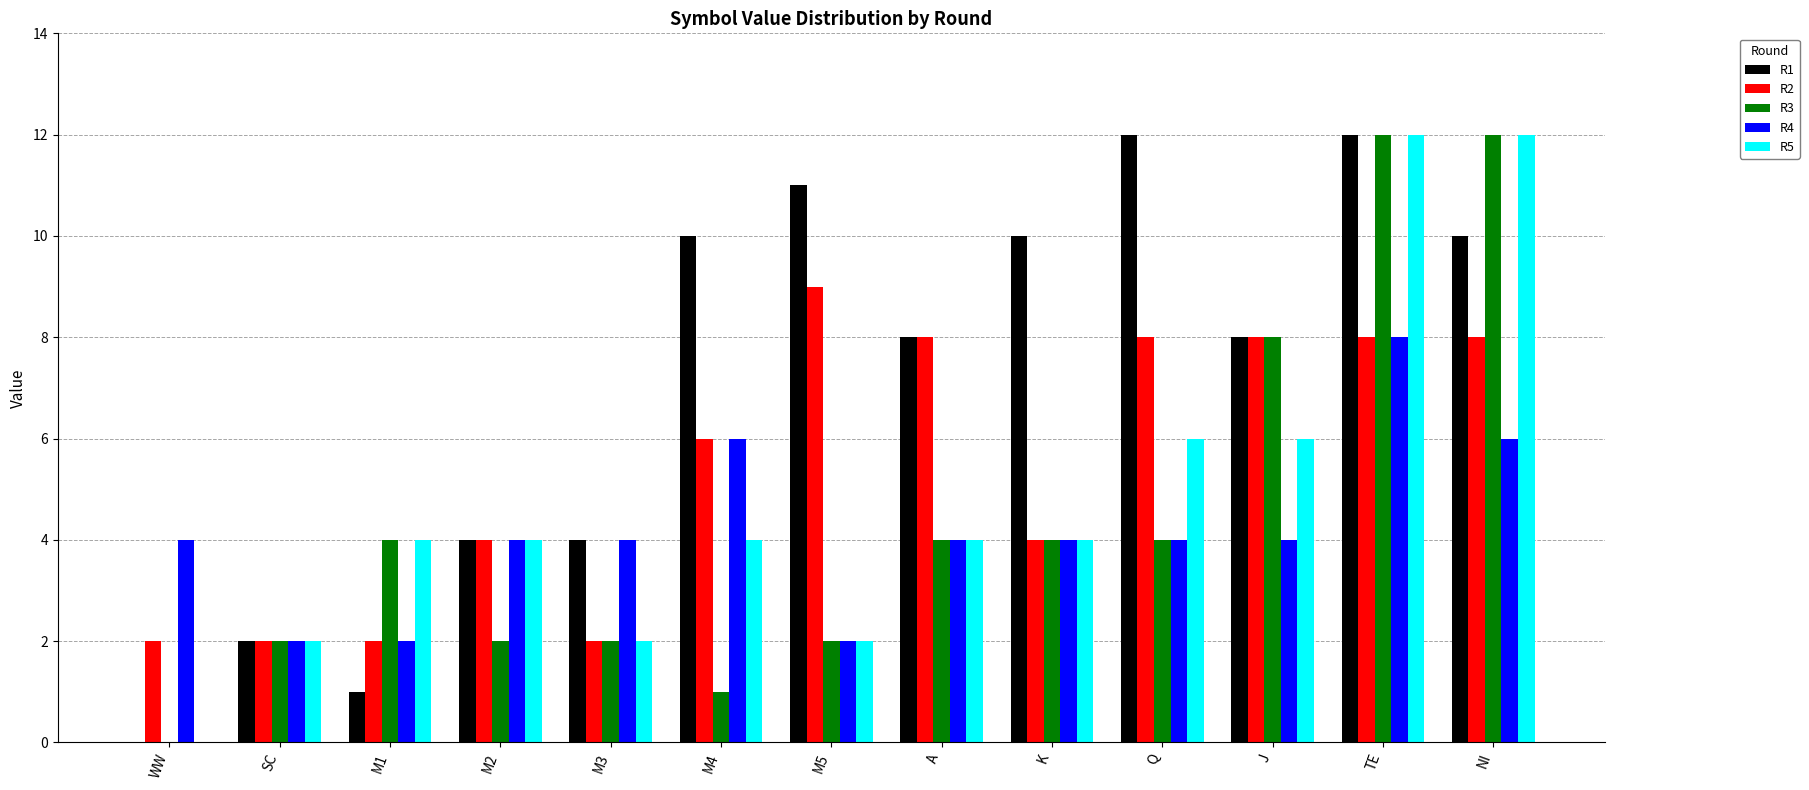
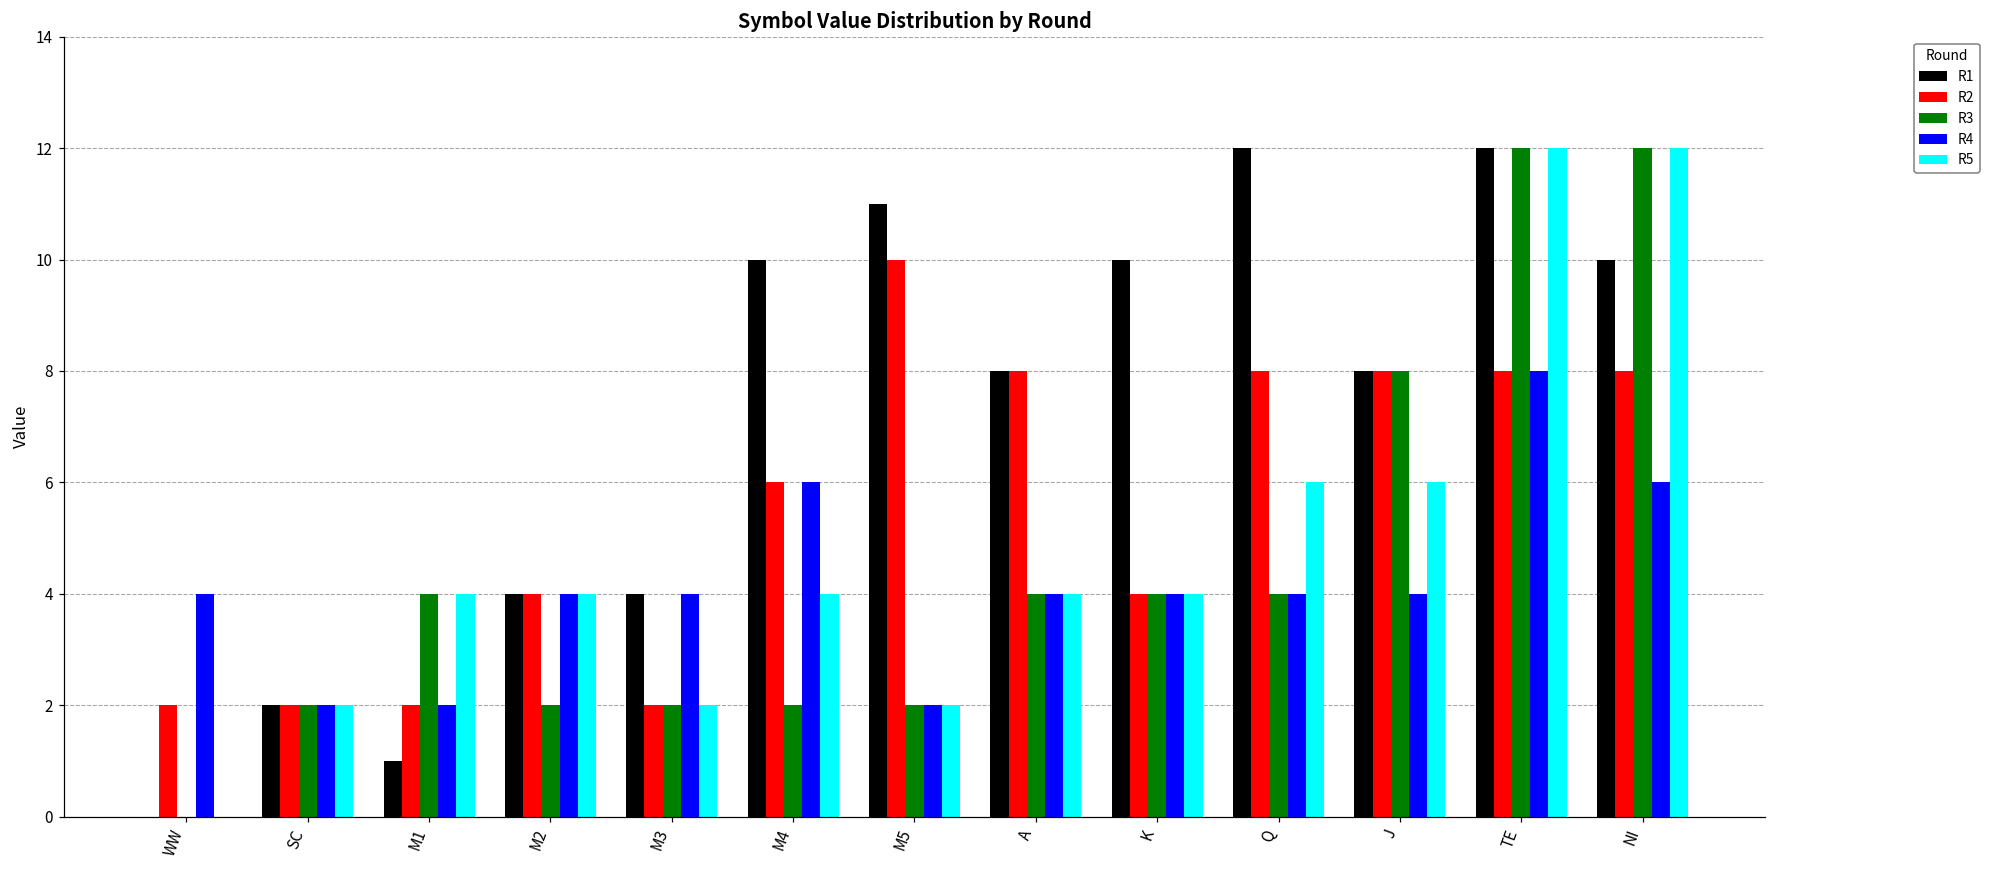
R3, M4: 1 -> 2
R2, M5: 9 -> 10
